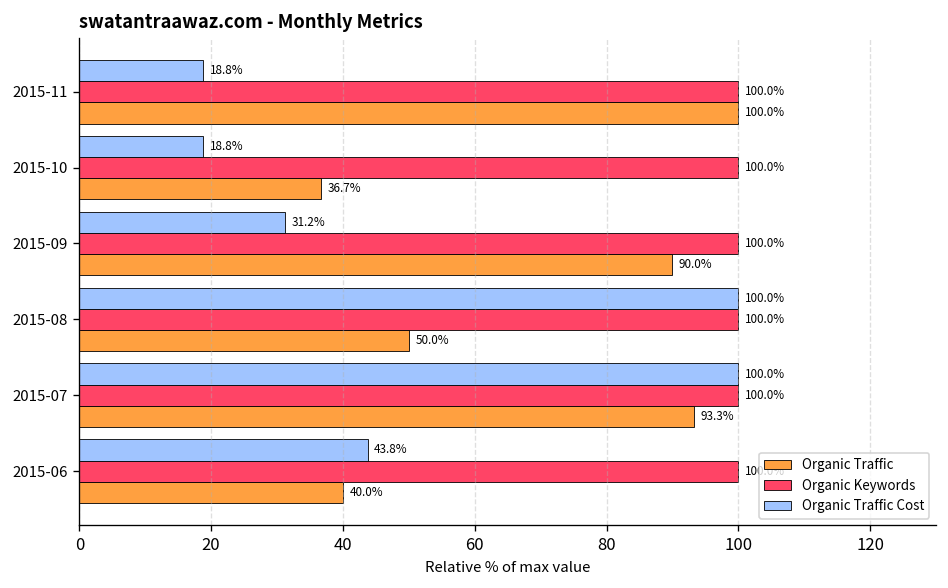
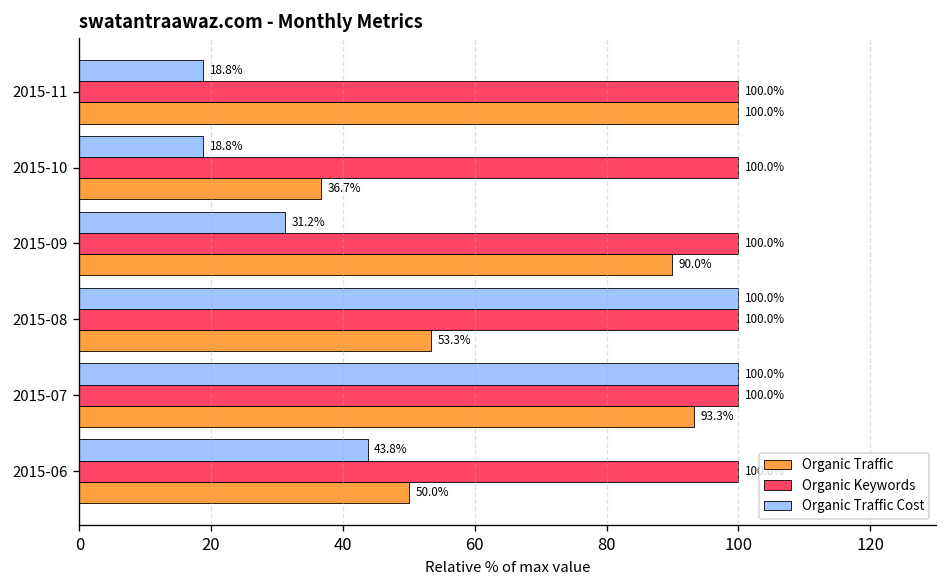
Organic Traffic, 2015-08: 50.0% -> 53.3%
Organic Traffic, 2015-06: 40.0% -> 50.0%
